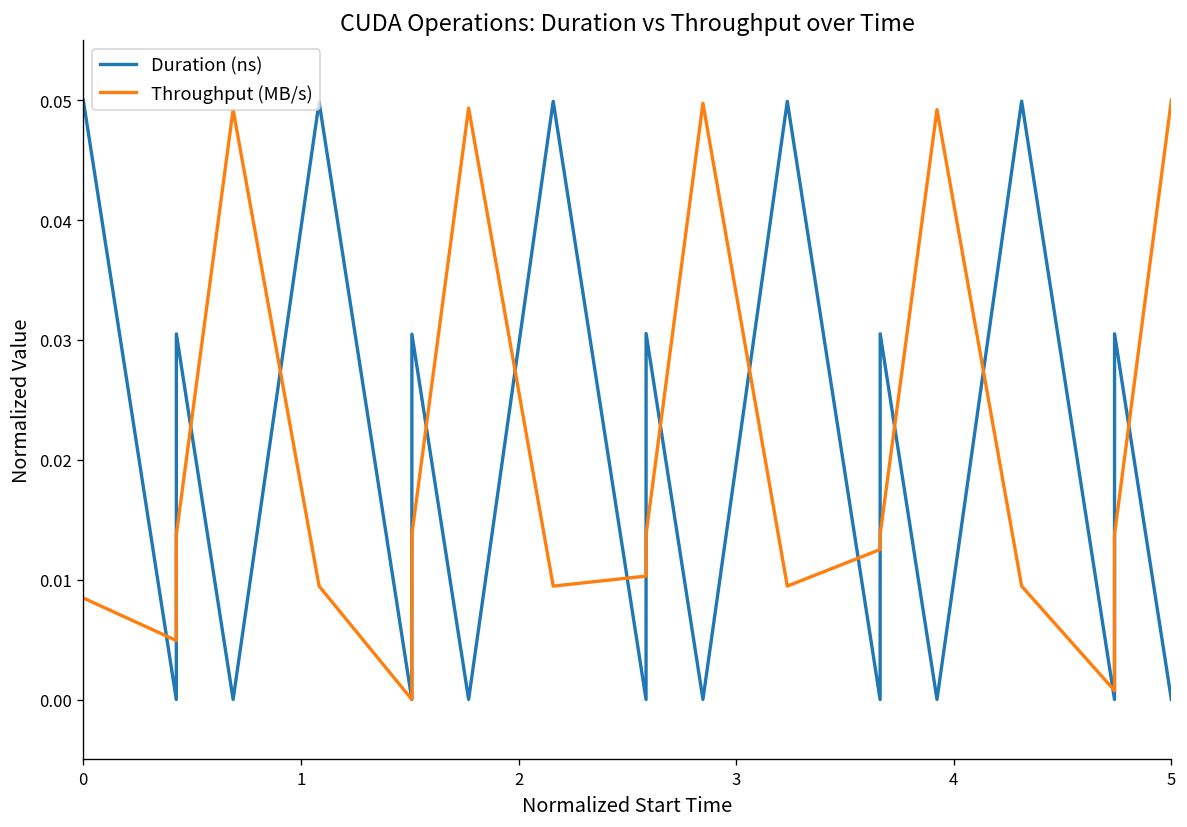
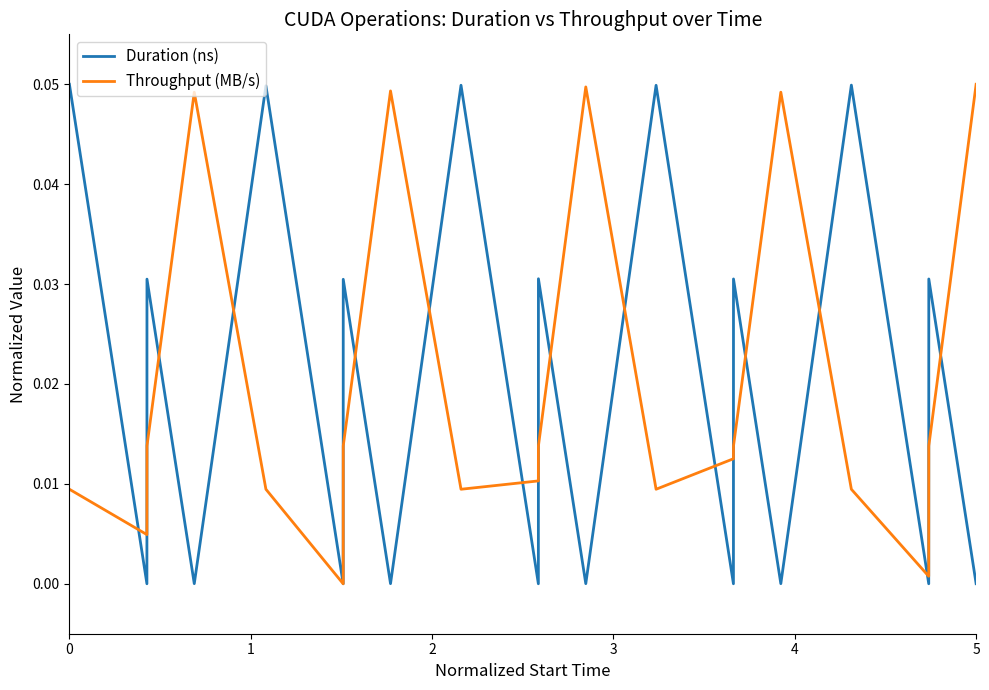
Throughput (MB/s), 0: 0.008 -> 0.009
